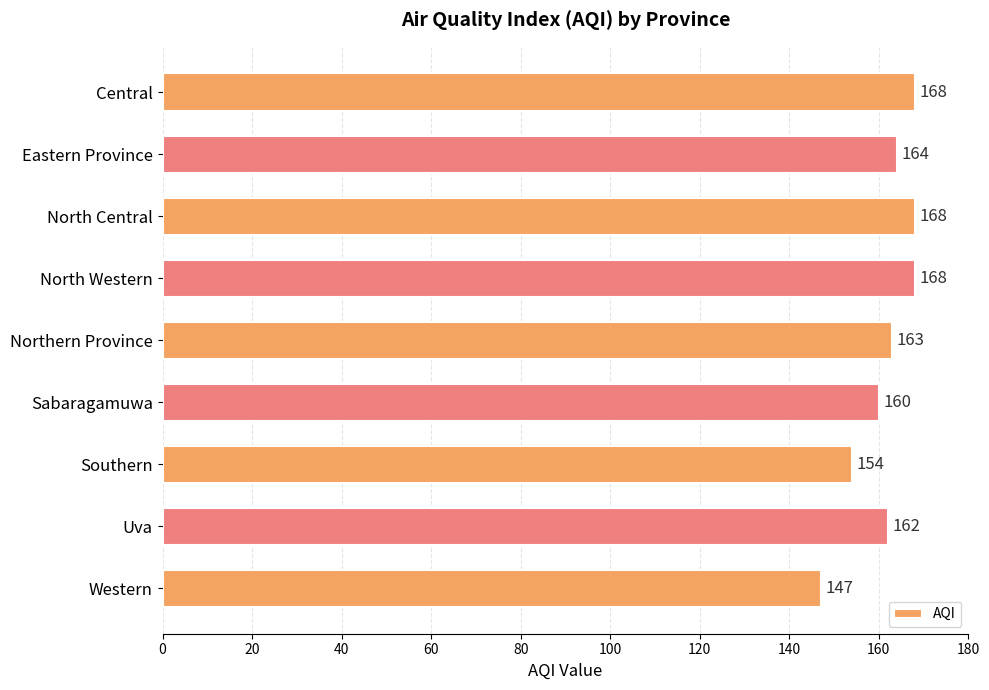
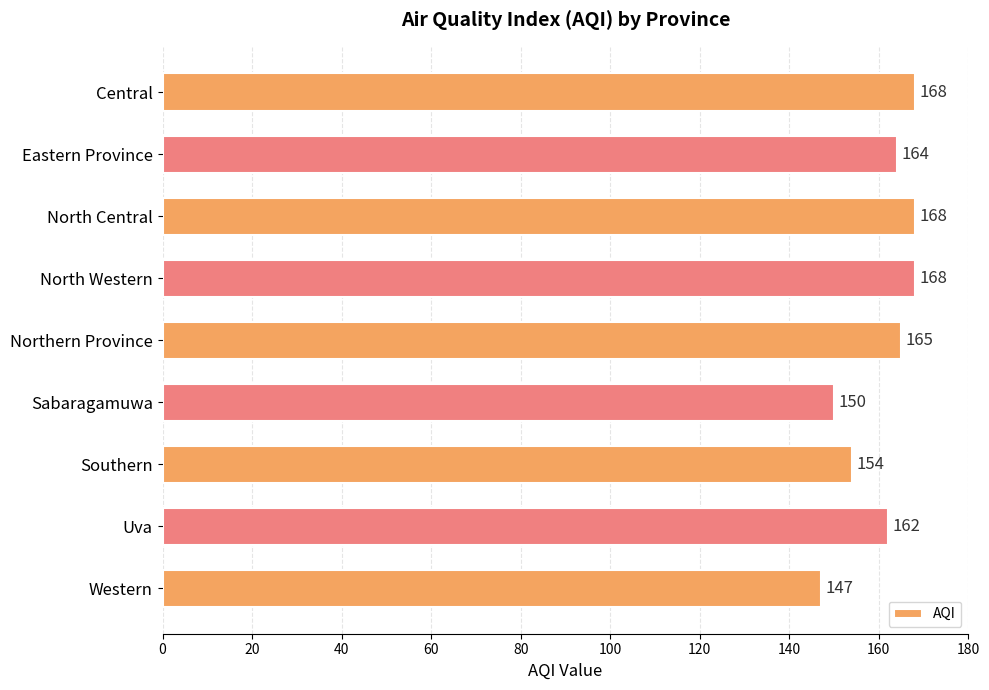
Northern Province: 163 -> 165
Sabaragamuwa: 160 -> 150
